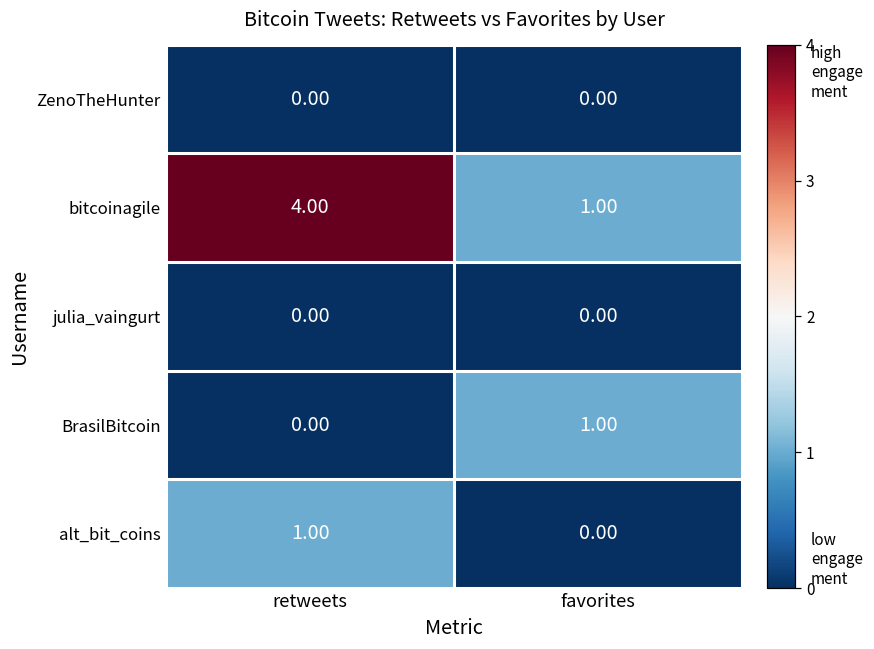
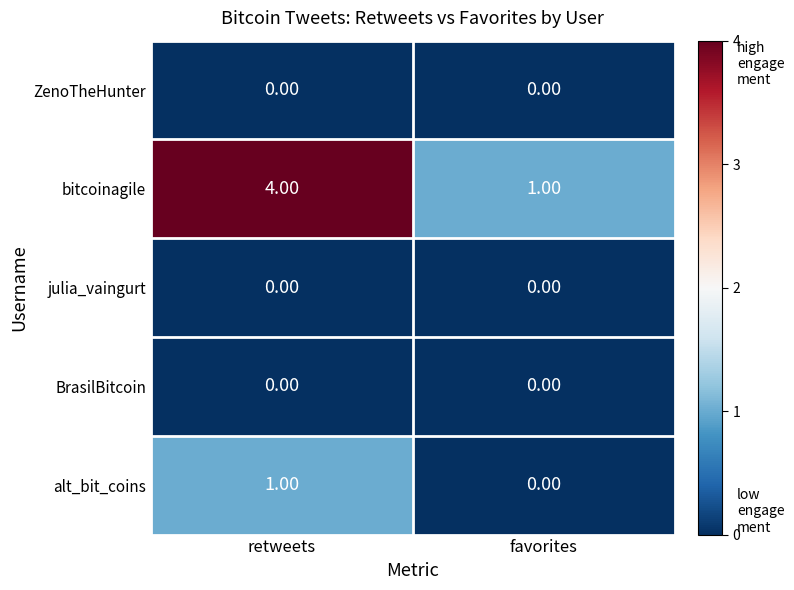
BrasilBitcoin, favorites: 1.00 -> 0.00
